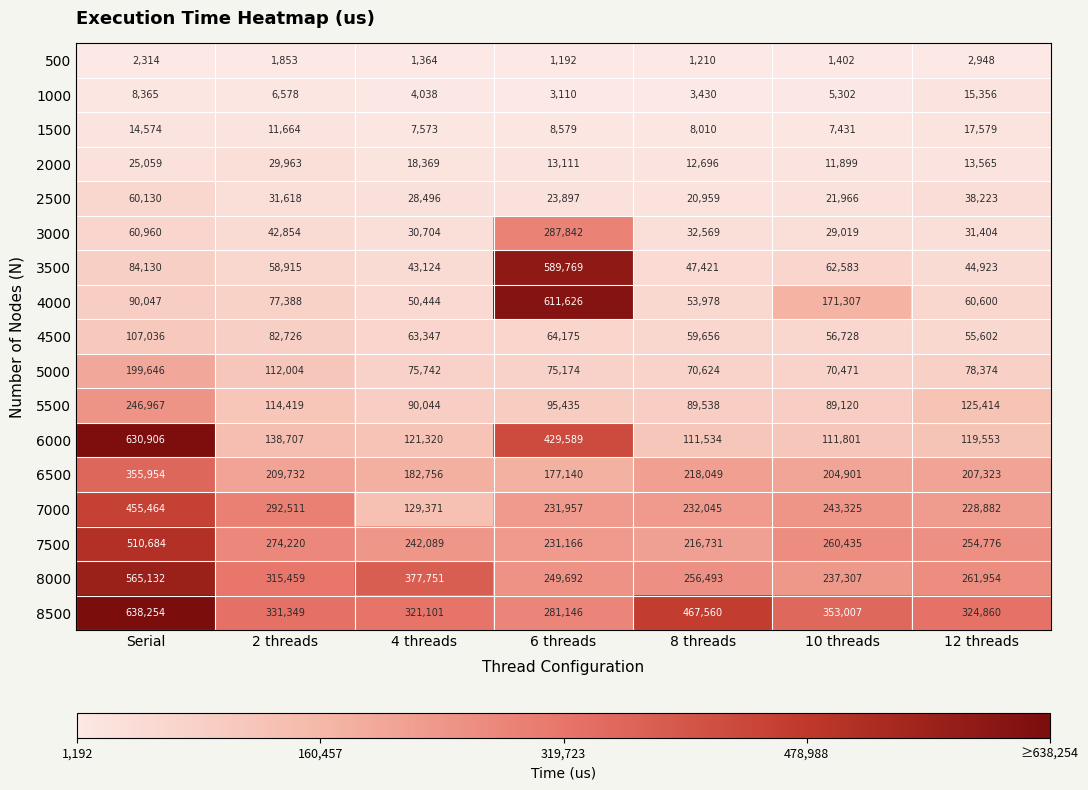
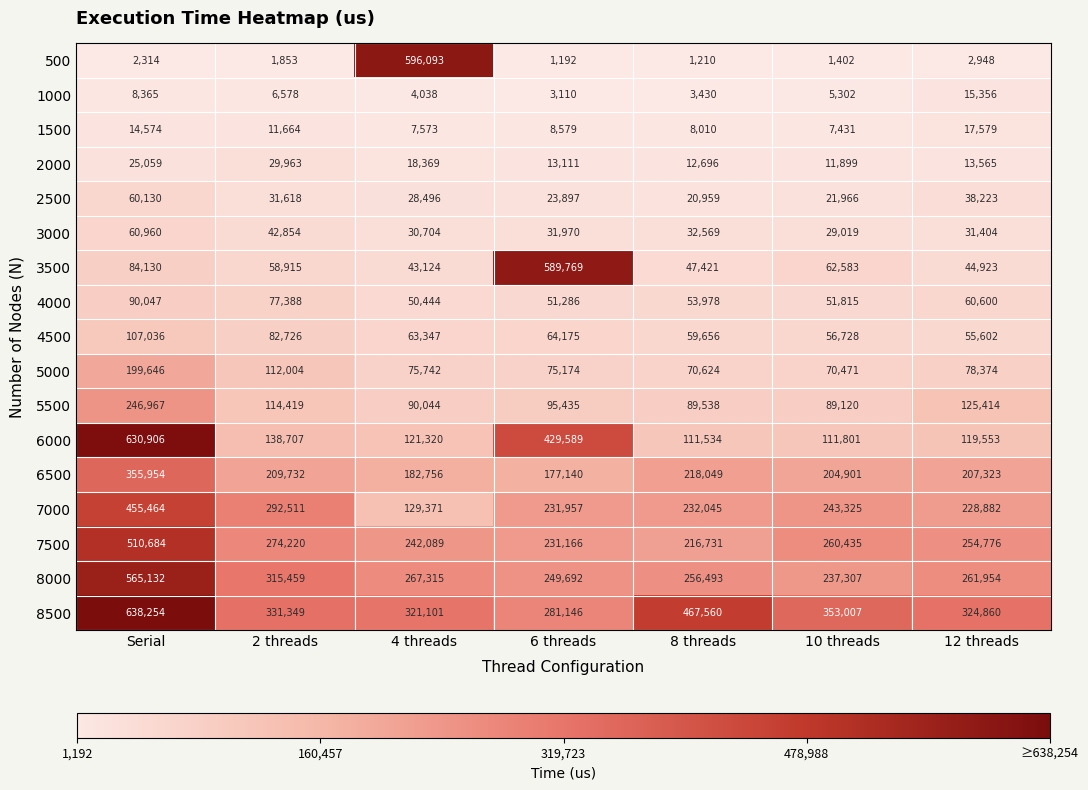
500, 4 threads: 1,364 -> 596,093
3000, 6 threads: 287,842 -> 31,970
4000, 6 threads: 611,626 -> 51,286
4000, 10 threads: 171,307 -> 51,815
8000, 4 threads: 377,751 -> 267,315
